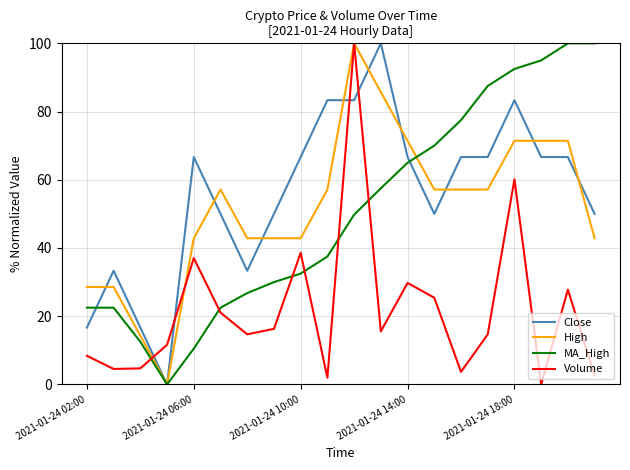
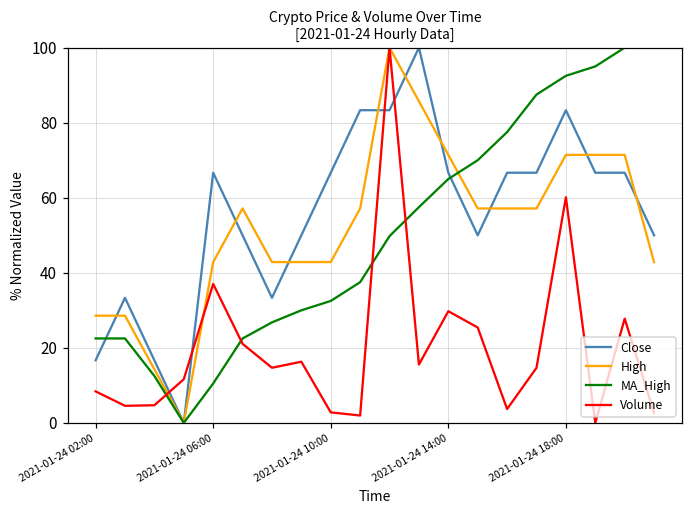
Volume, 2021-01-24 10:00: 39 -> 3
